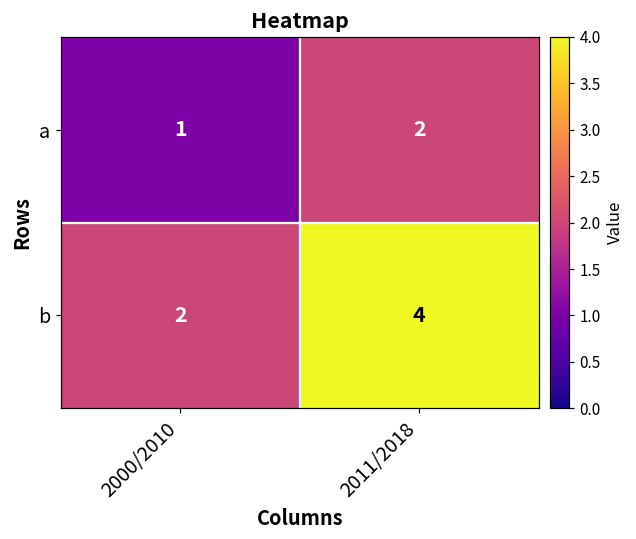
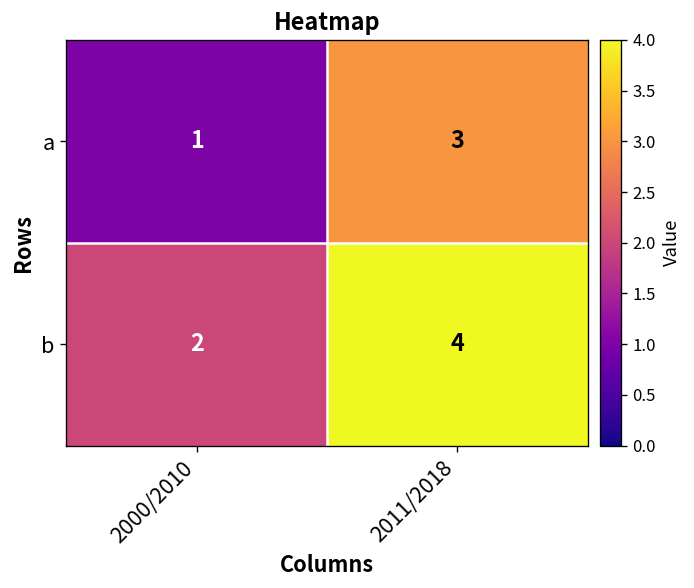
a, 2011/2018: 2 -> 3
